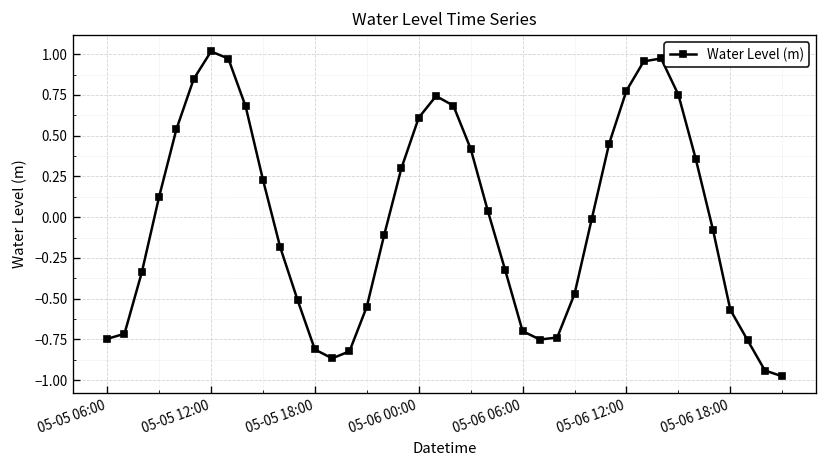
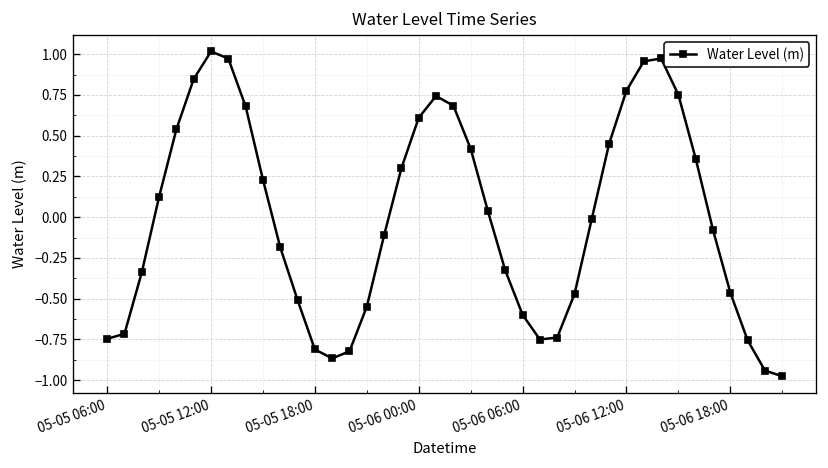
05-06 06:00: -0.70 -> -0.60
05-06 18:00: -0.57 -> -0.46
